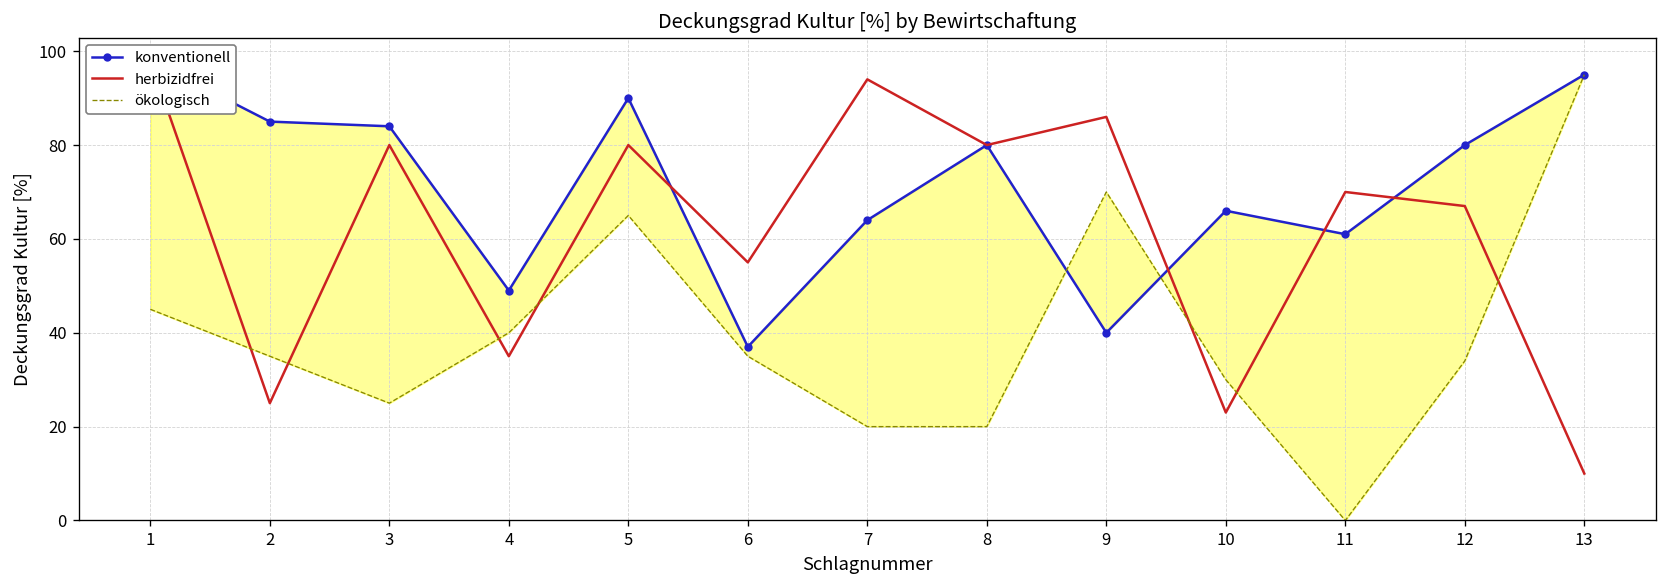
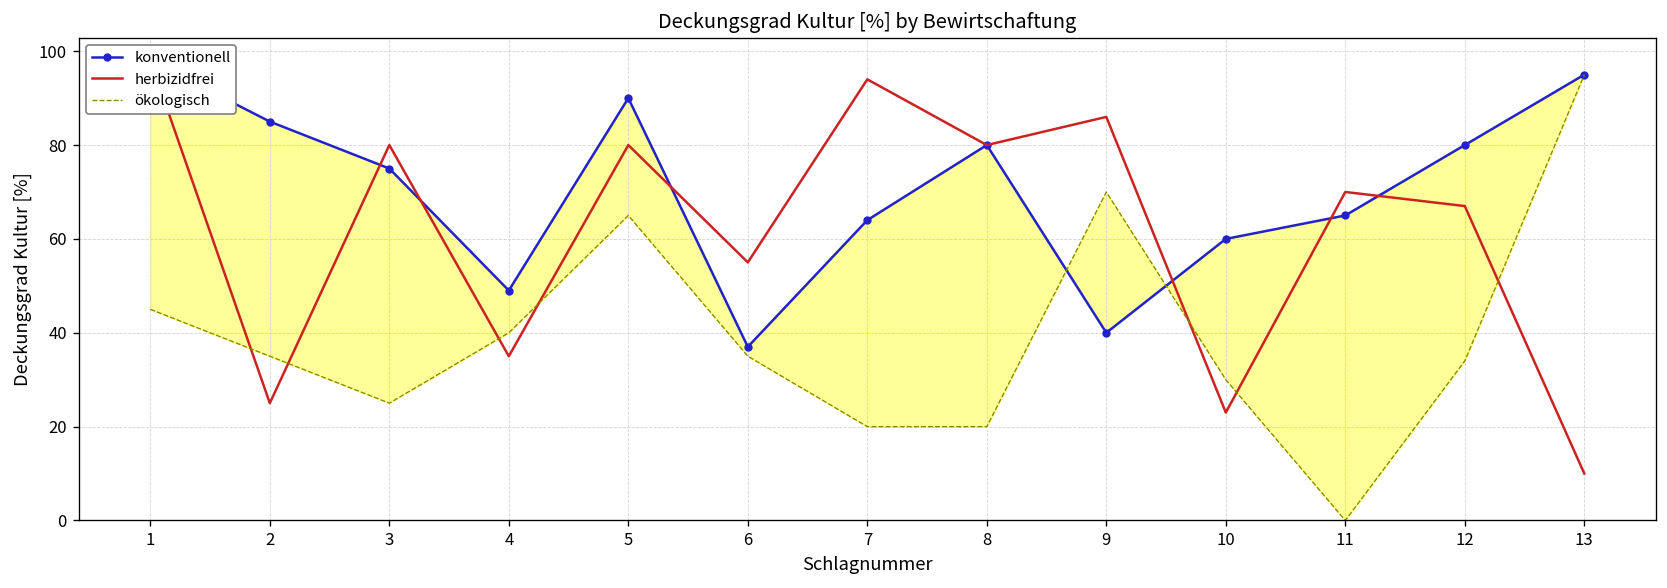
konventionell, 3: 84 -> 75
konventionell, 10: 66 -> 60
konventionell, 11: 61 -> 65
